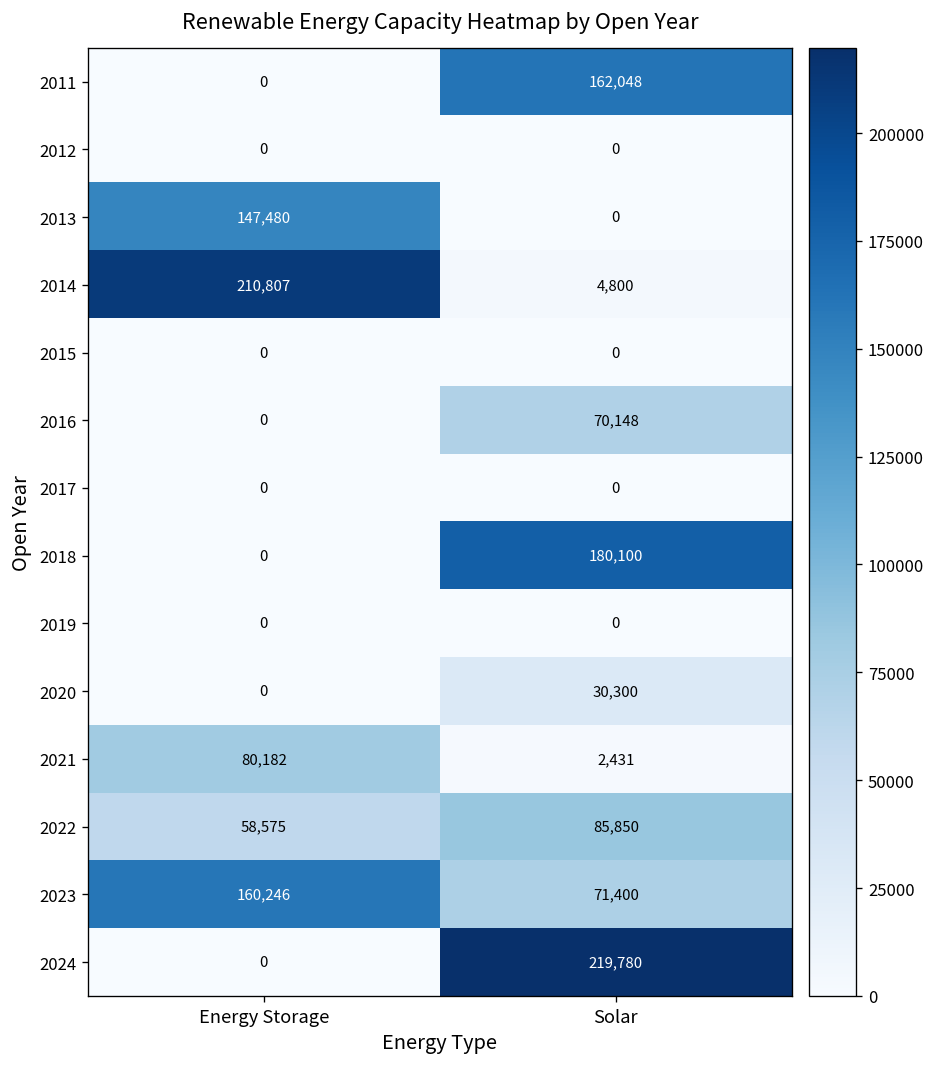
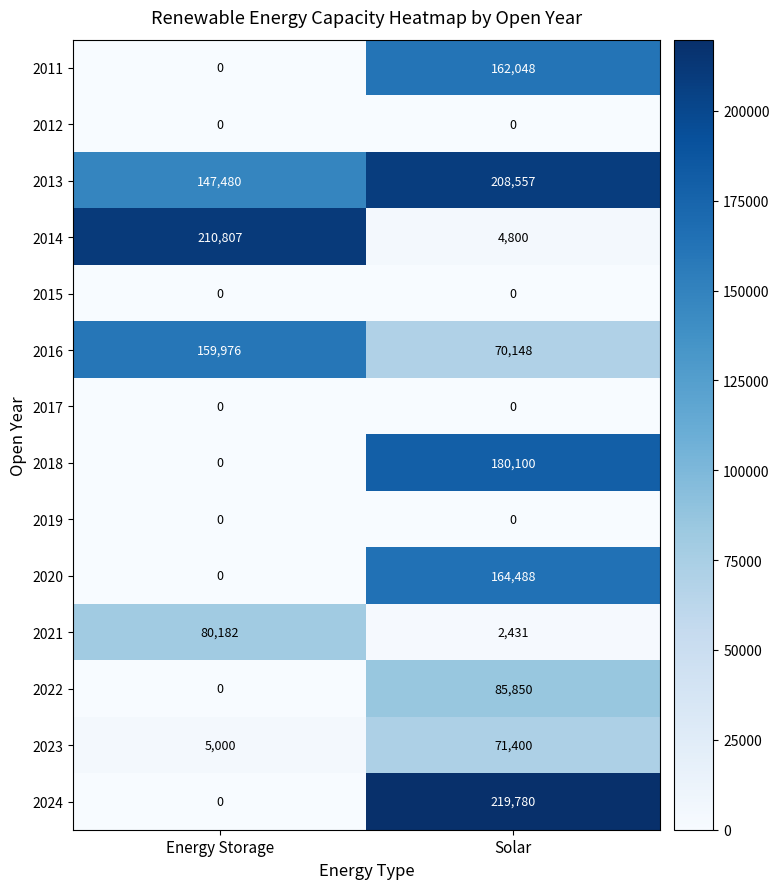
2013, Solar: 0 -> 208,557
2016, Energy Storage: 0 -> 159,976
2020, Solar: 30,300 -> 164,488
2022, Energy Storage: 58,575 -> 0
2023, Energy Storage: 160,246 -> 5,000
